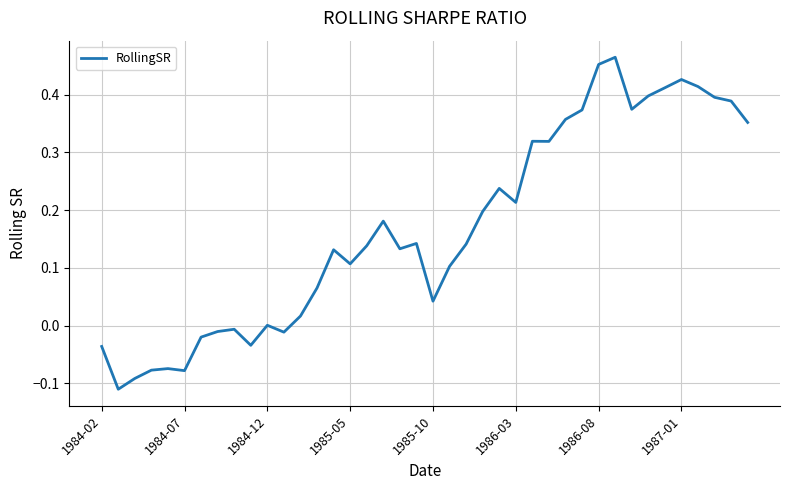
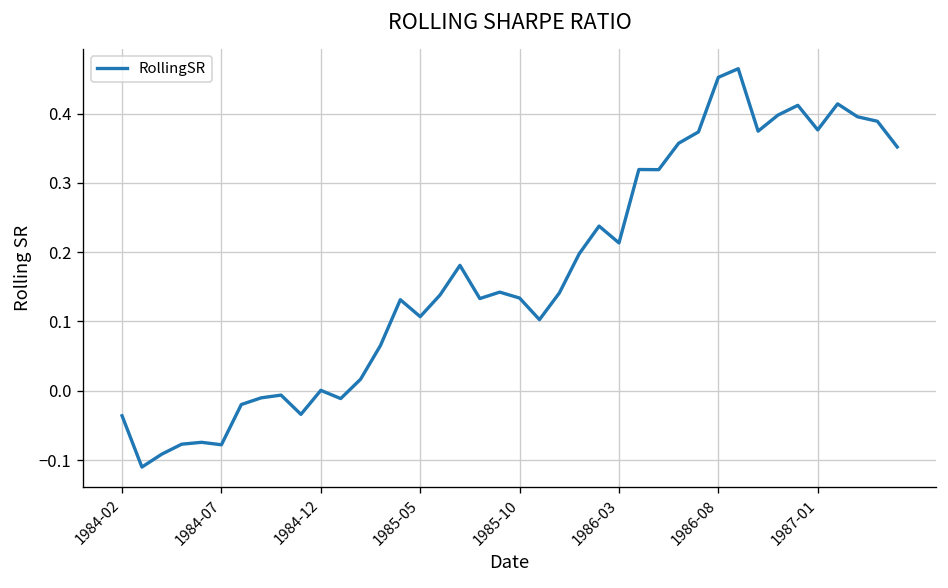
1985-10: 0.04 -> 0.13
1987-01: 0.43 -> 0.38
